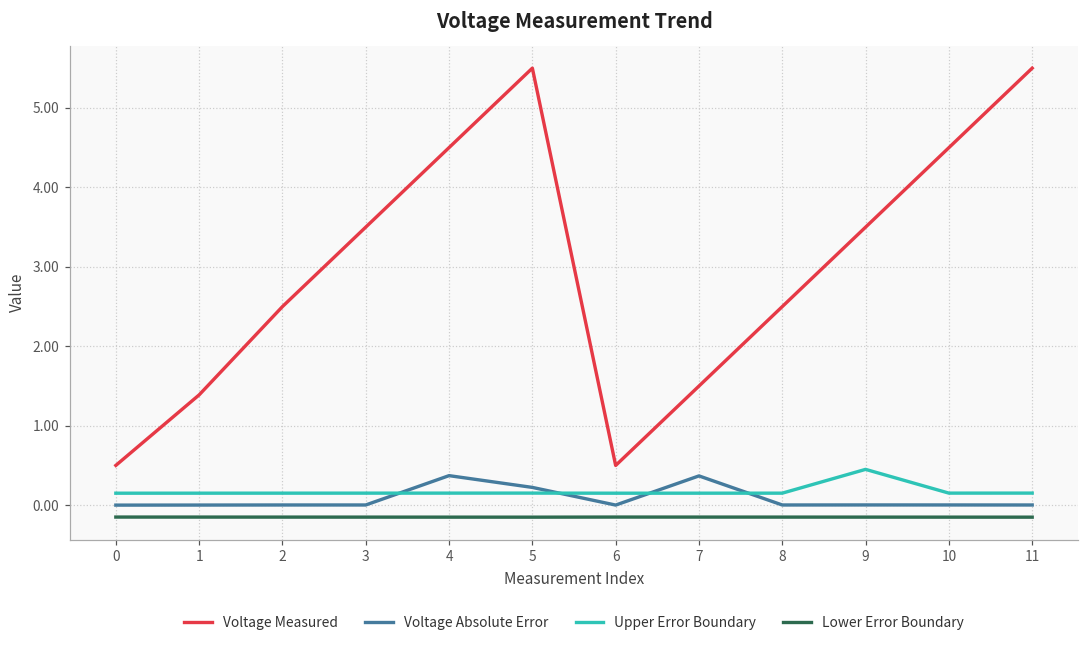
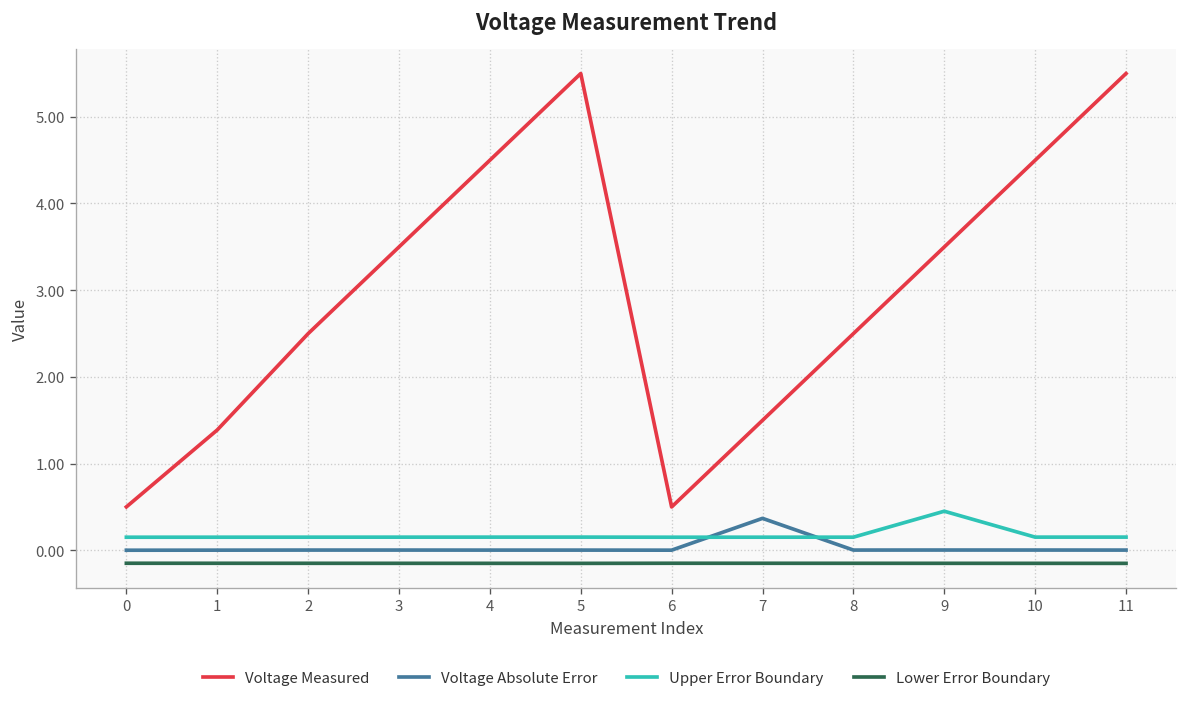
Voltage Absolute Error, 4: 0.4 -> 0.0
Voltage Absolute Error, 5: 0.2 -> 0.0
